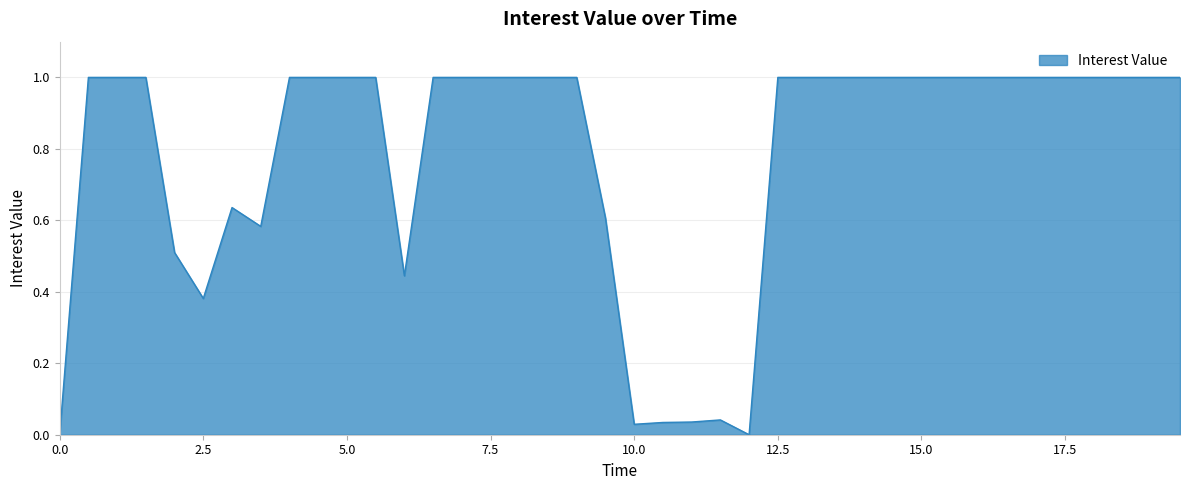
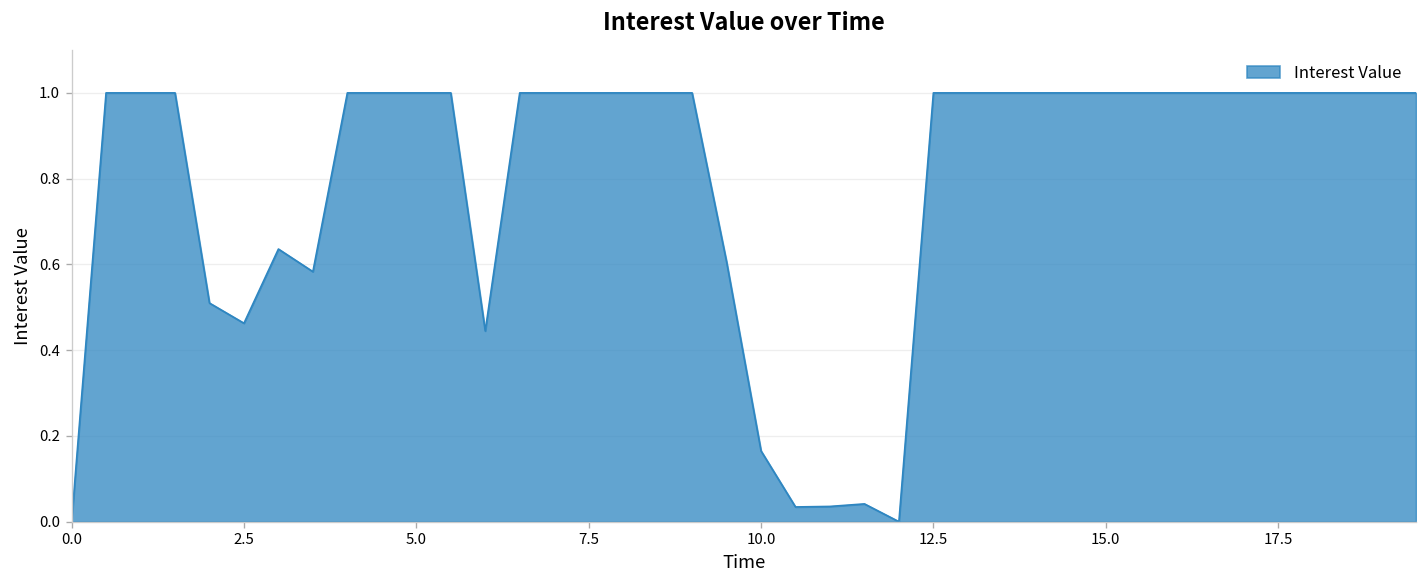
2.5: 0.38 -> 0.46
10.0: 0.03 -> 0.17
